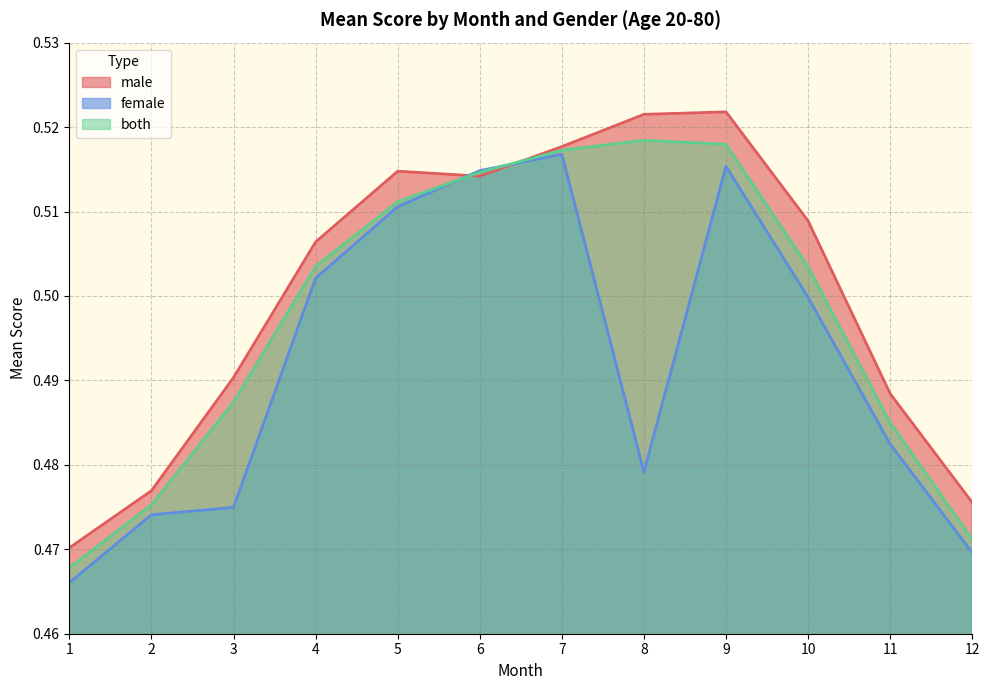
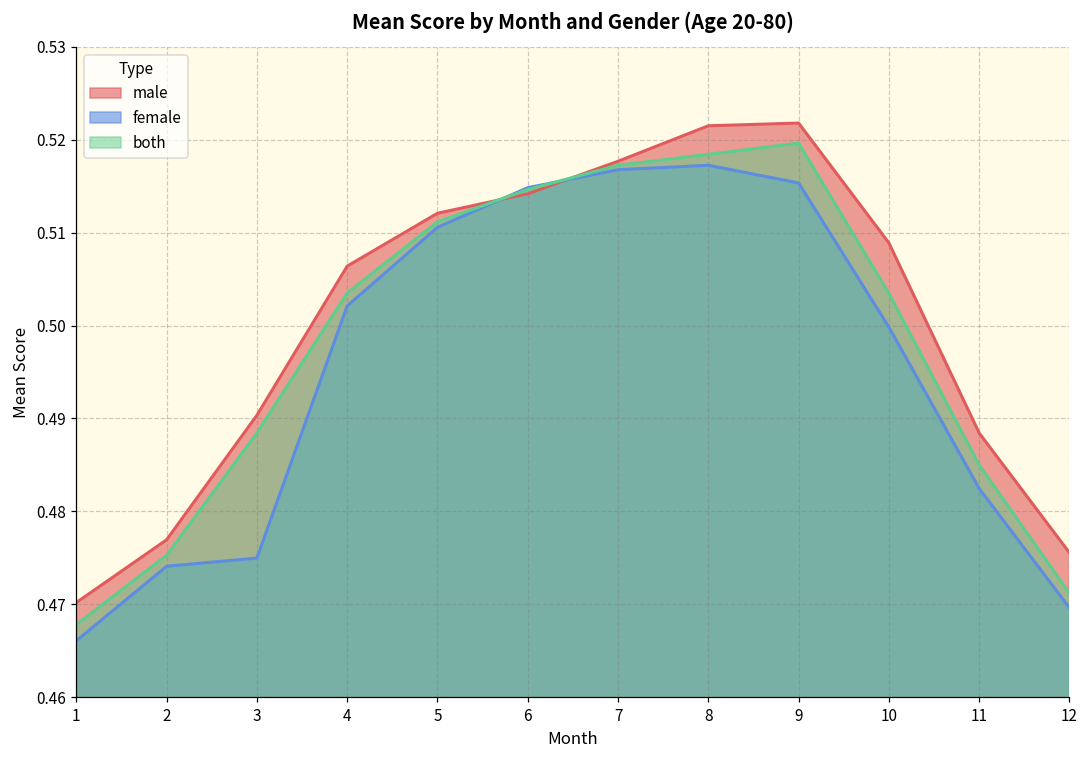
both, 3: 0.487 -> 0.488
male, 5: 0.515 -> 0.512
female, 8: 0.479 -> 0.517
both, 9: 0.518 -> 0.520
